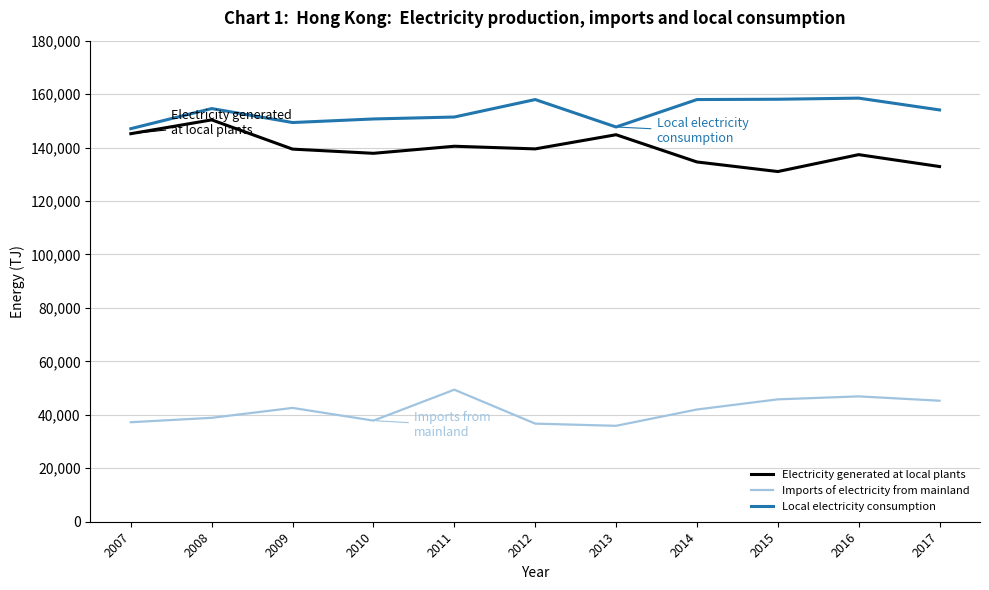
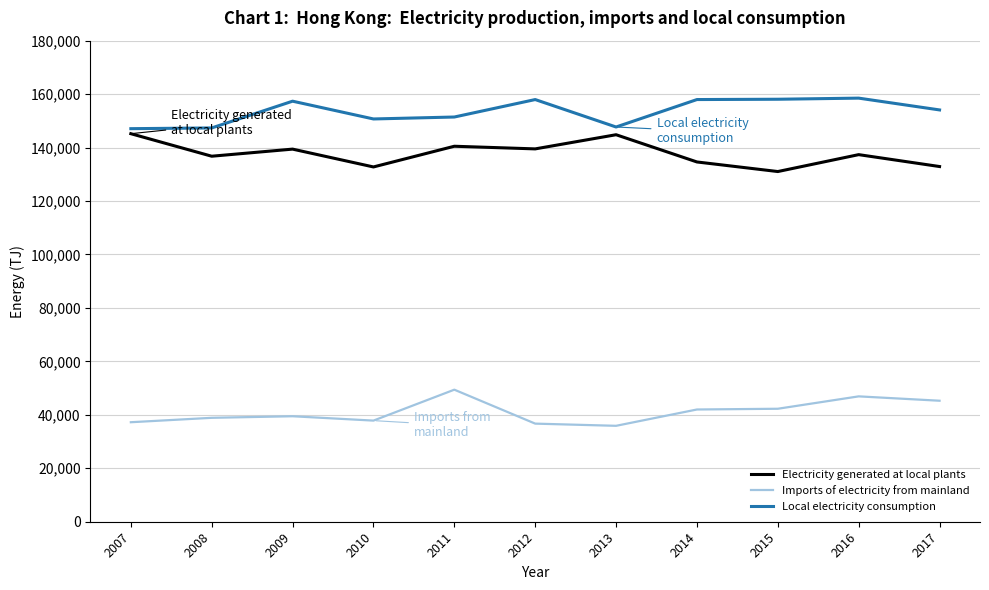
Electricity generated at local plants, 2008: 150,000 -> 137,000
Local electricity consumption, 2008: 155,000 -> 147,000
Imports of electricity from mainland, 2009: 43,000 -> 39,000
Local electricity consumption, 2009: 149,000 -> 157,000
Electricity generated at local plants, 2010: 138,000 -> 133,000
Imports of electricity from mainland, 2015: 46,000 -> 42,000
